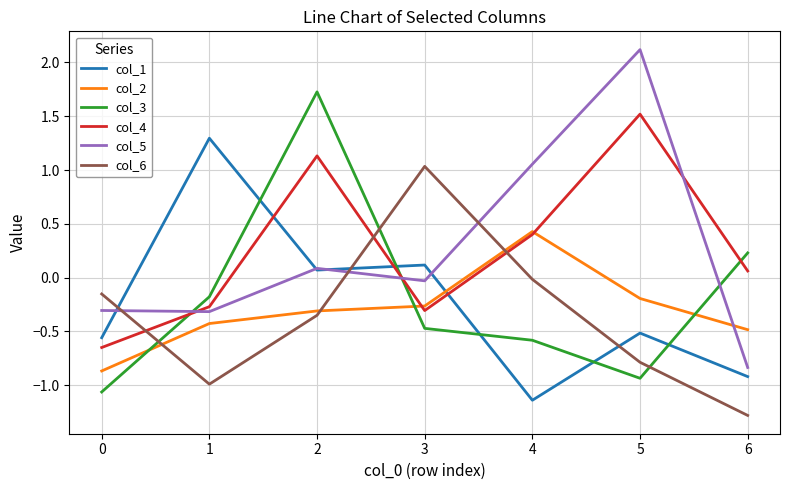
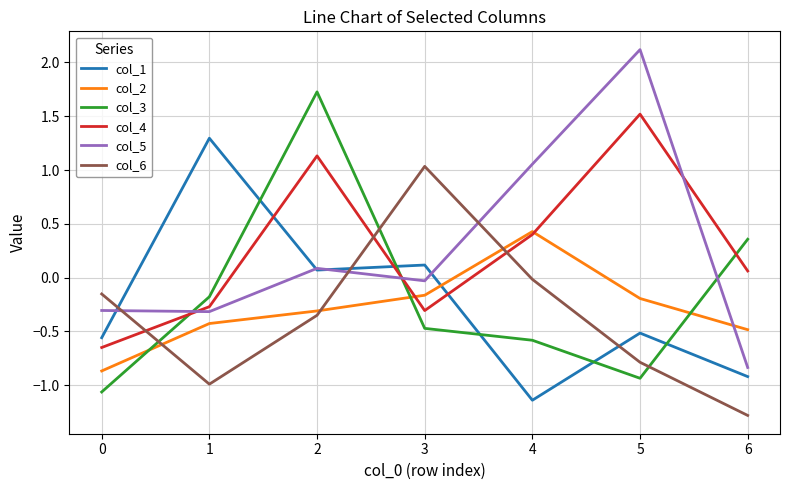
col_2, 3: -0.26 -> -0.16
col_3, 6: 0.23 -> 0.36
